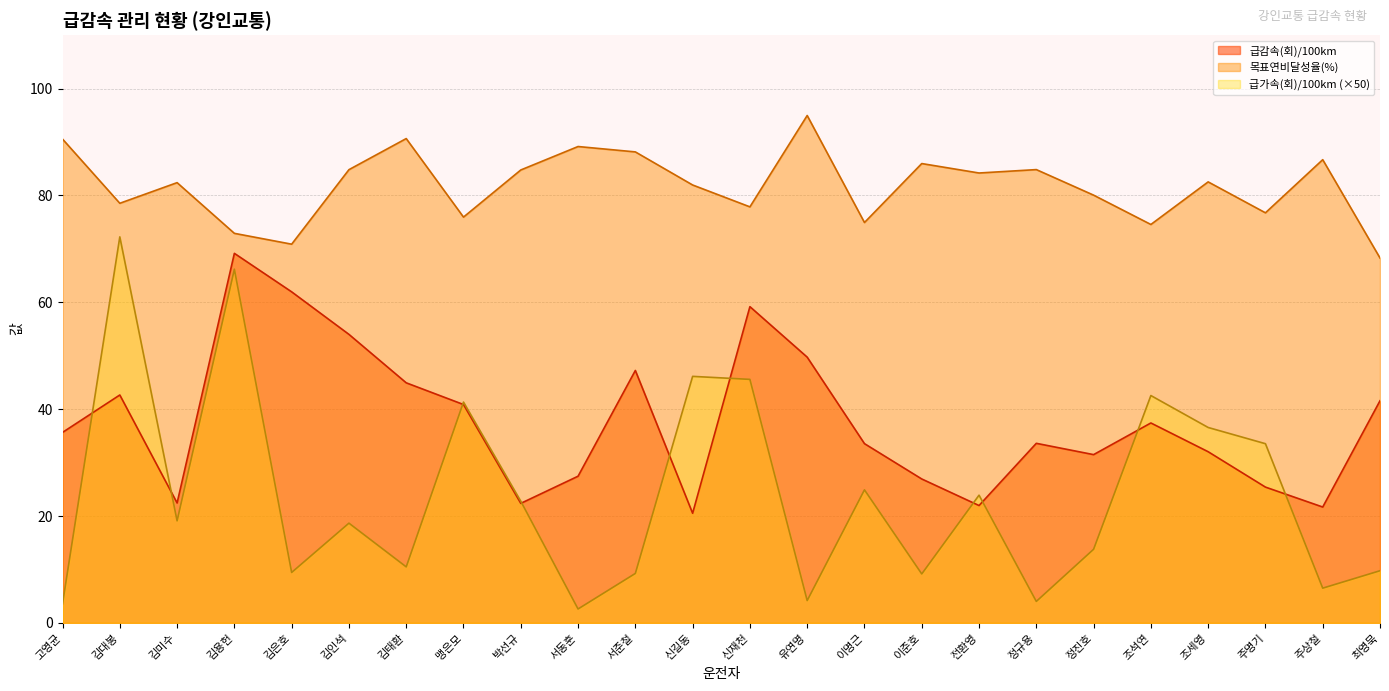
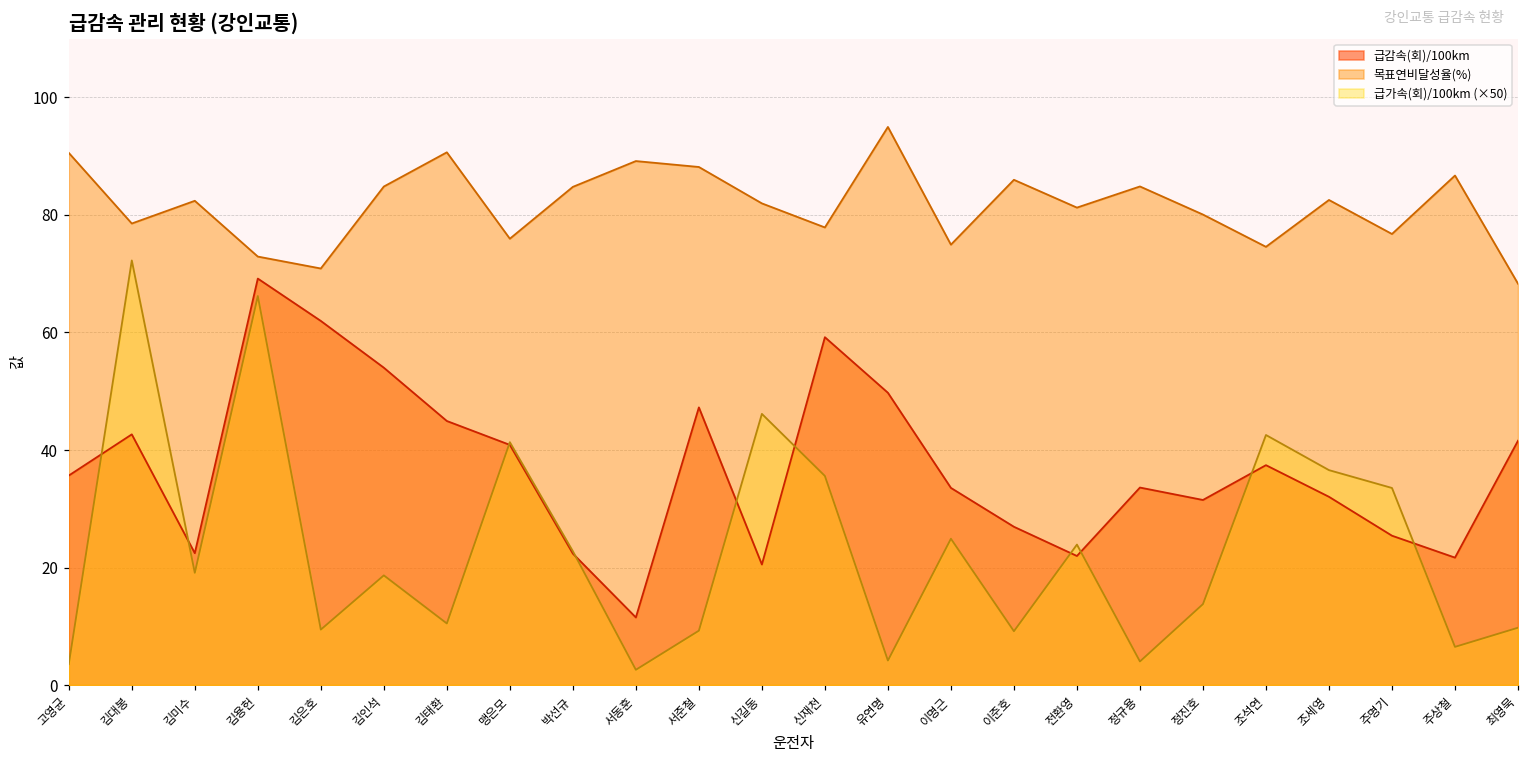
급감속(회)/100km, 서동훈: 27 -> 12
급가속(회)/100km (×50), 신재천: 46 -> 36
목표연비달성율(%), 전환영: 84 -> 81
